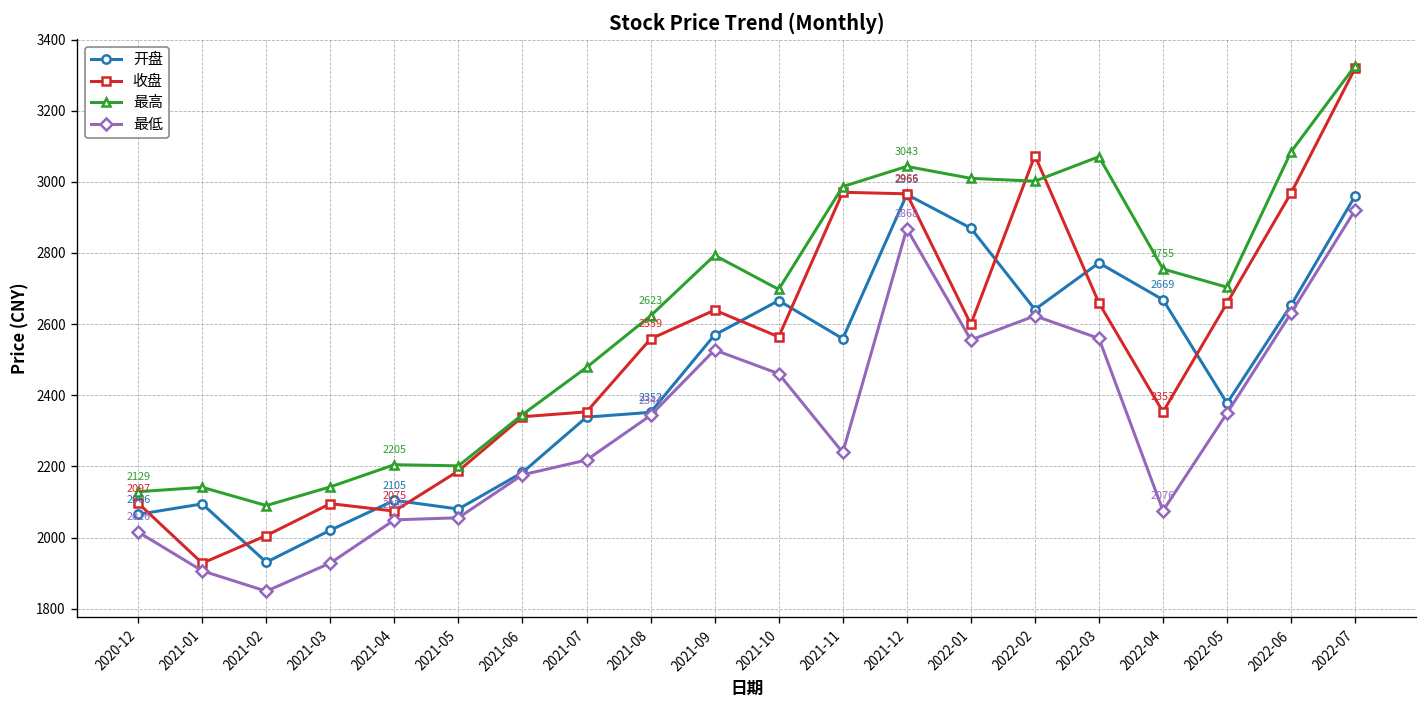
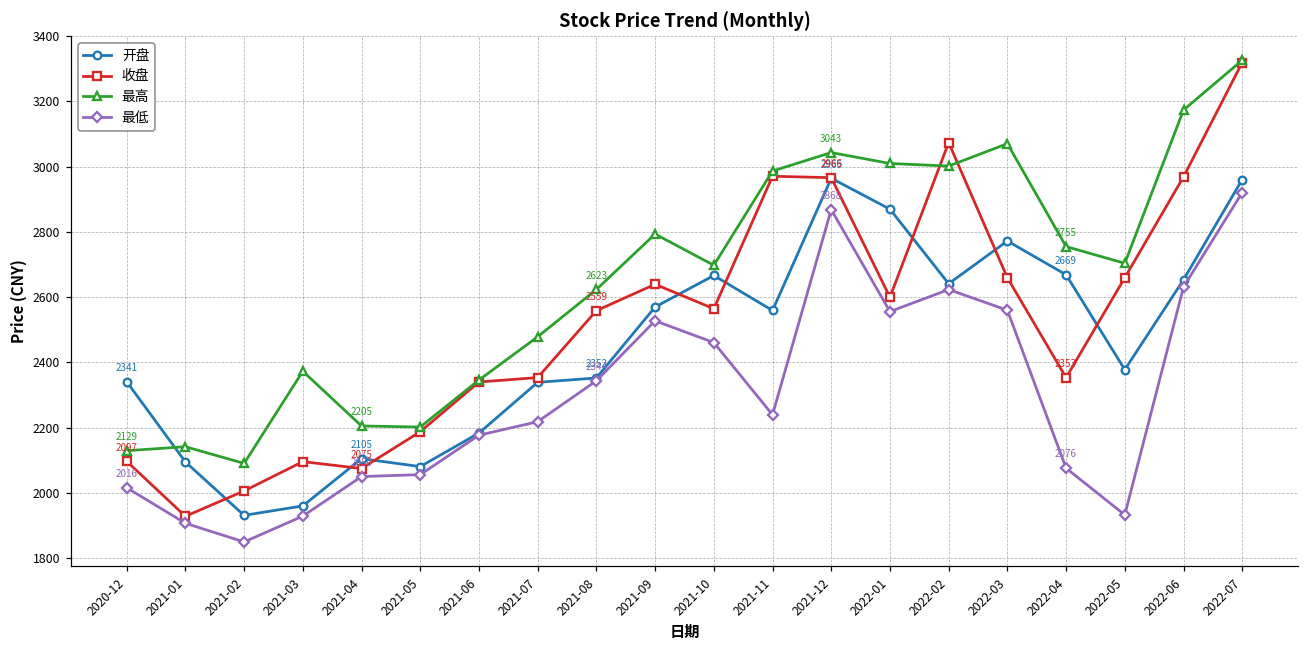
开盘, 2020-12: 2066 -> 2341
开盘, 2021-03: 2020 -> 1960
最高, 2021-03: 2140 -> 2370
最低, 2022-05: 2350 -> 1930
最高, 2022-06: 3080 -> 3170
